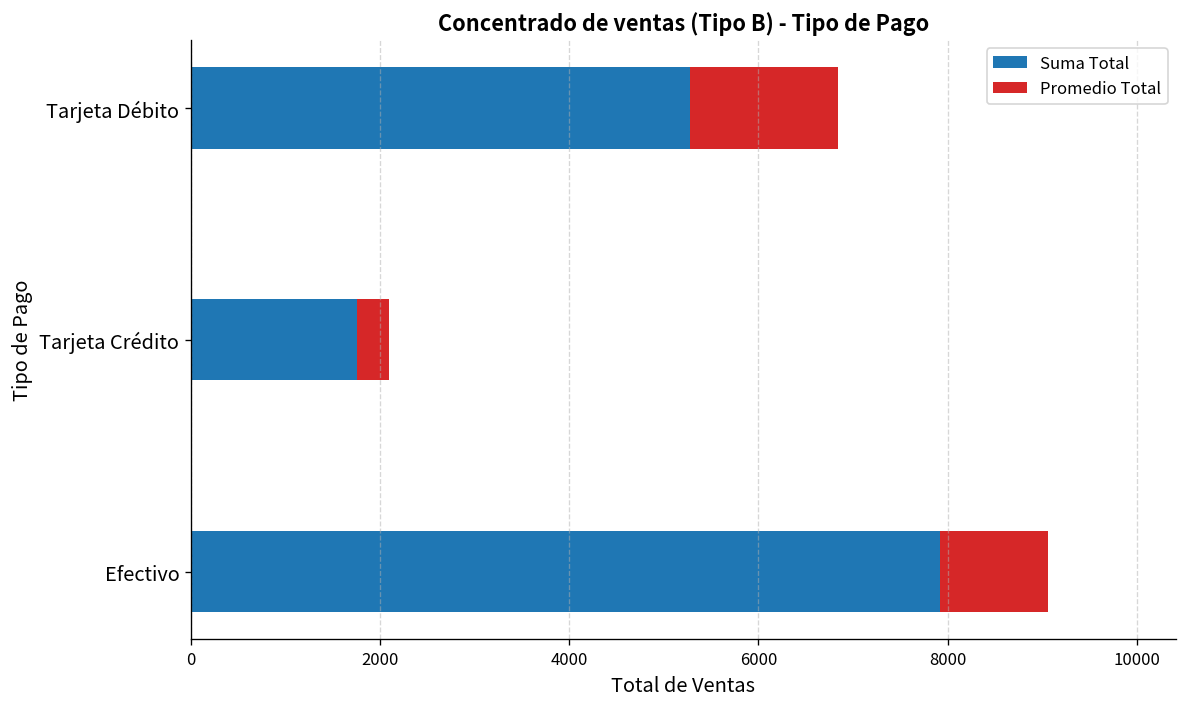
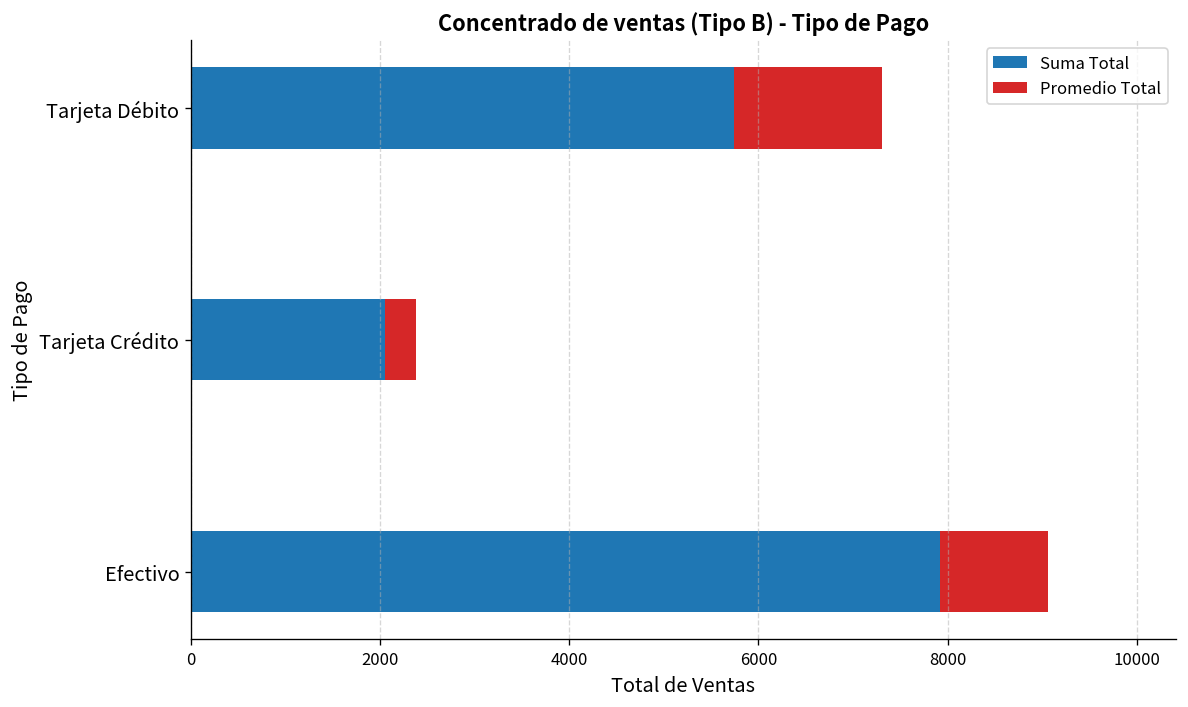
Suma Total, Tarjeta Débito: 5300 -> 5700
Suma Total, Tarjeta Crédito: 1800 -> 2000
